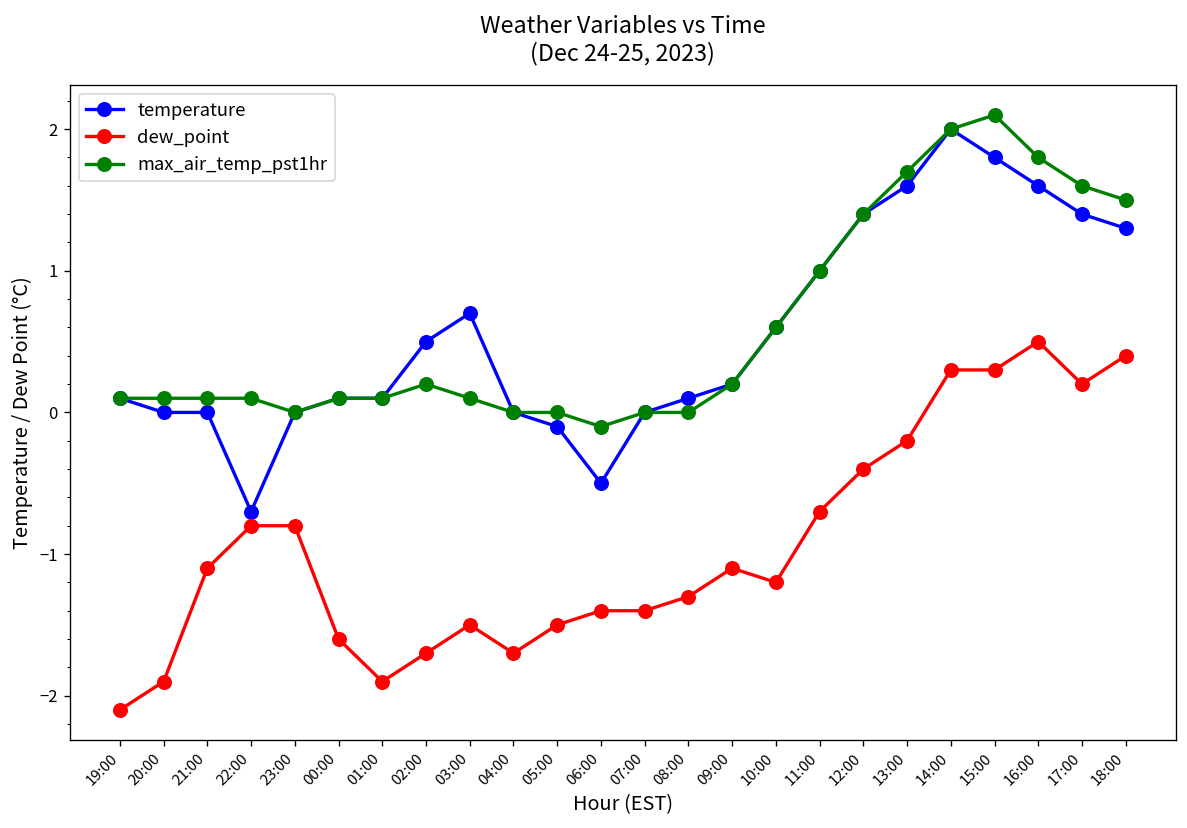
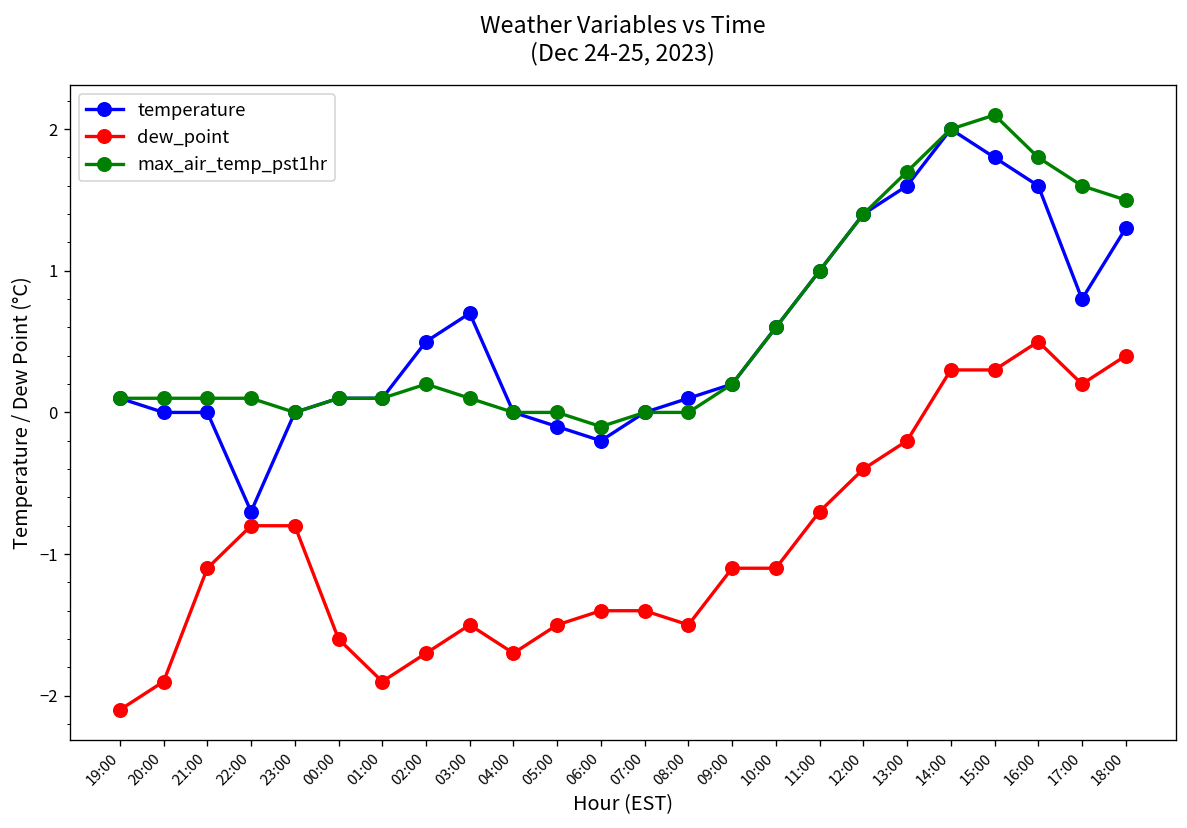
temperature, 06:00: -0.5 -> -0.2
dew_point, 08:00: -1.3 -> -1.5
dew_point, 10:00: -1.2 -> -1.1
temperature, 17:00: 1.4 -> 0.8
